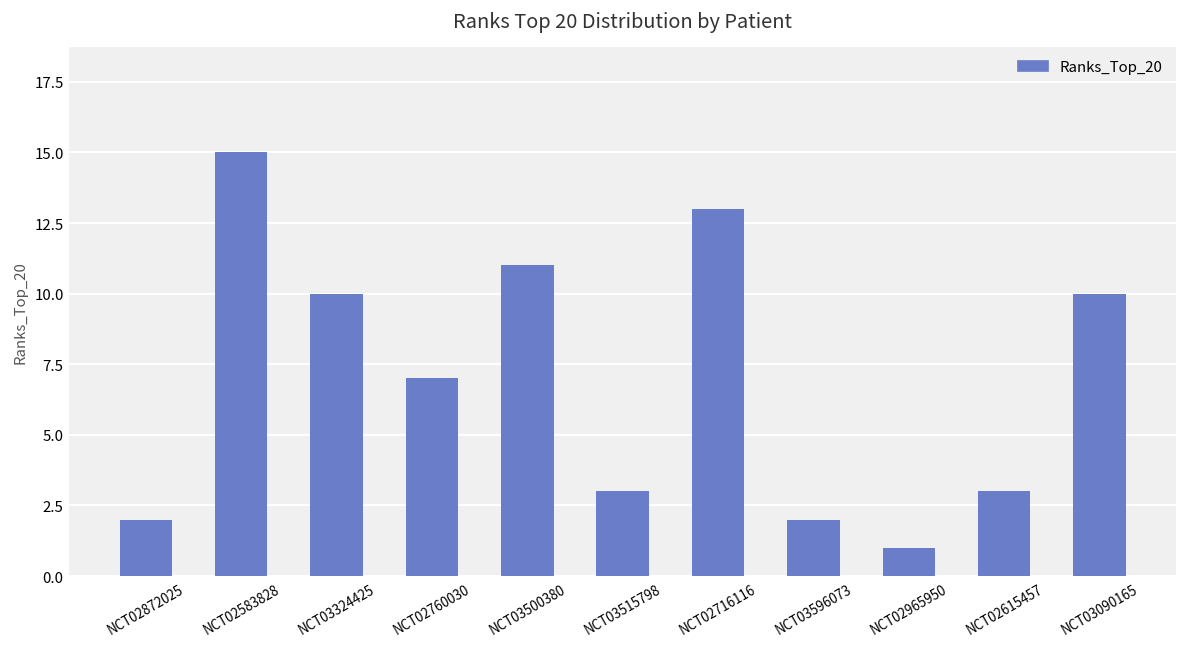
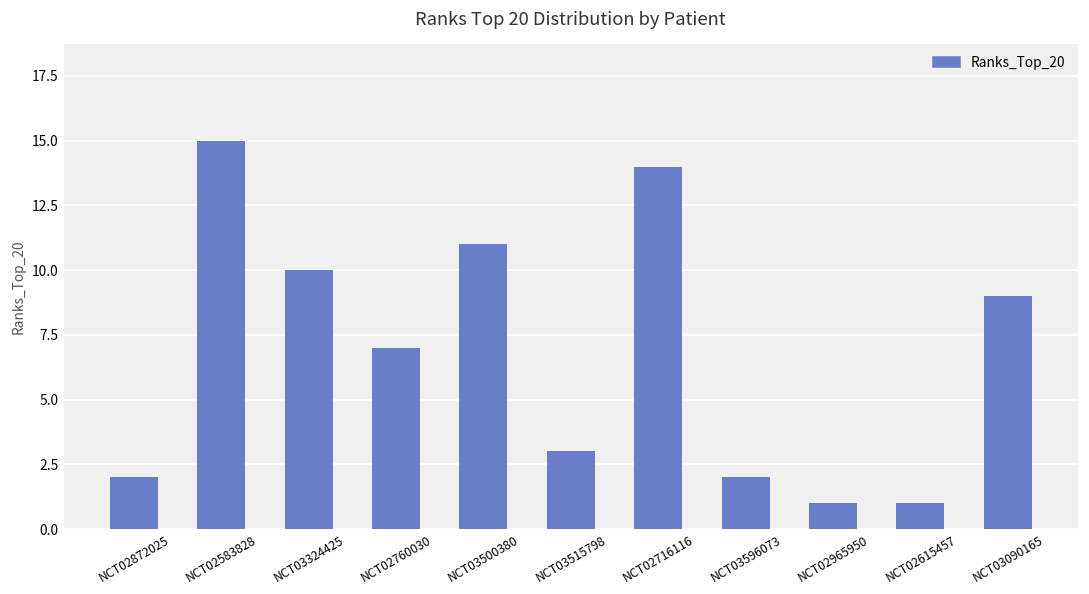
NCT02716116: 13 -> 14
NCT02615457: 3 -> 1
NCT03090165: 10 -> 9
